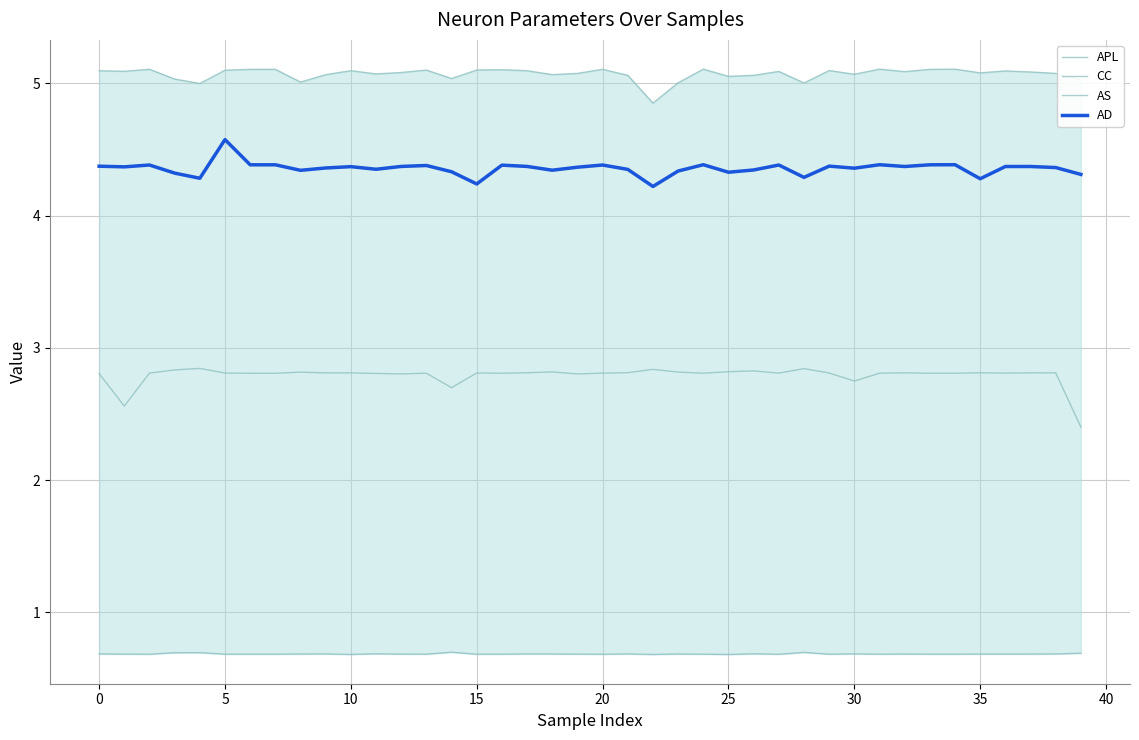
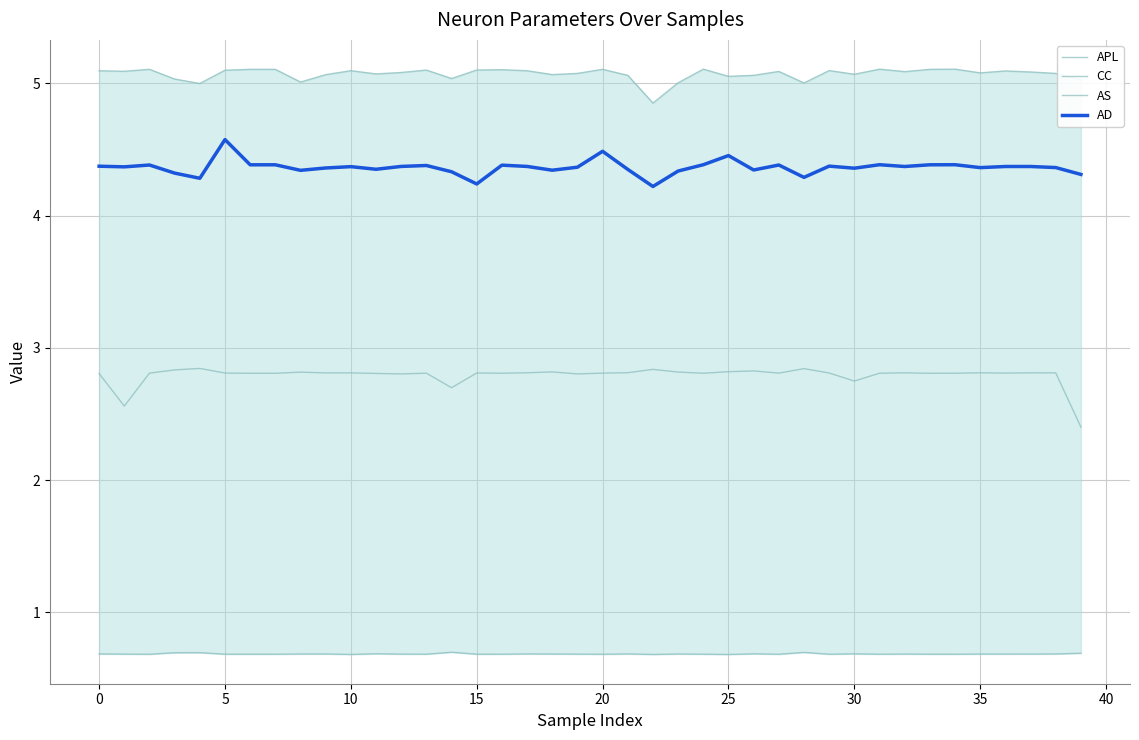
AD, 20: 4.38 -> 4.49
AD, 25: 4.33 -> 4.45
AD, 35: 4.28 -> 4.36
